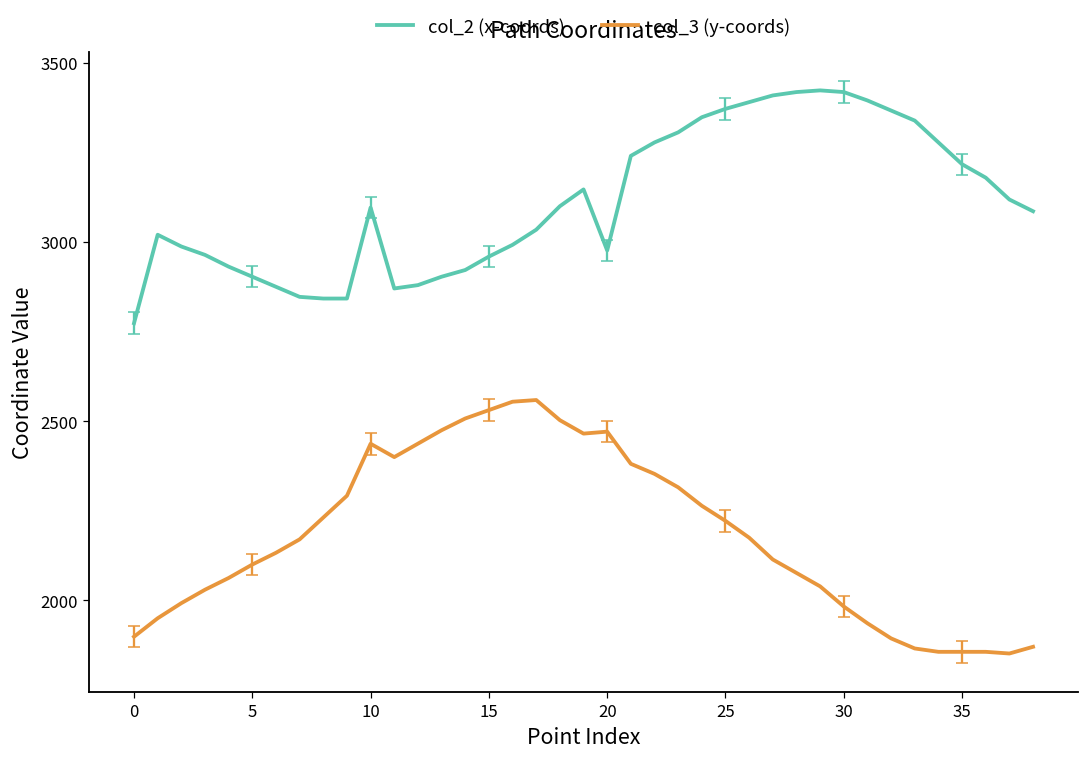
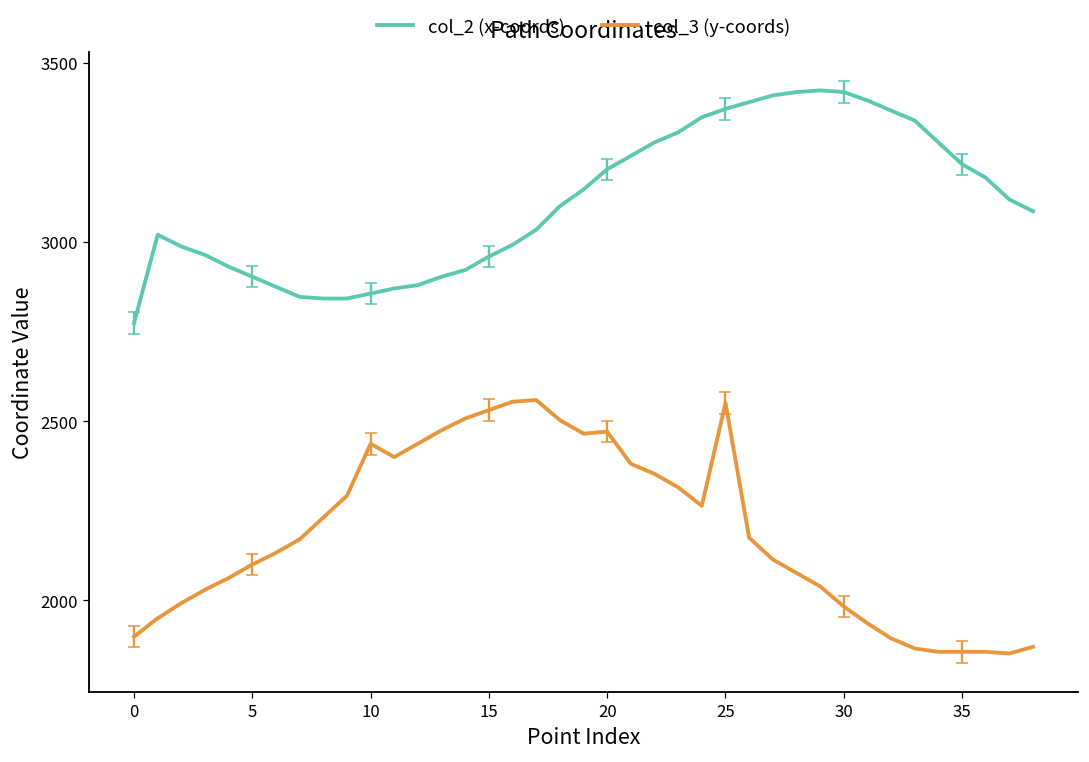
col_2 (x-coords), 10: 3100 -> 2860
col_2 (x-coords), 20: 2980 -> 3200
col_3 (y-coords), 25: 2220 -> 2550
